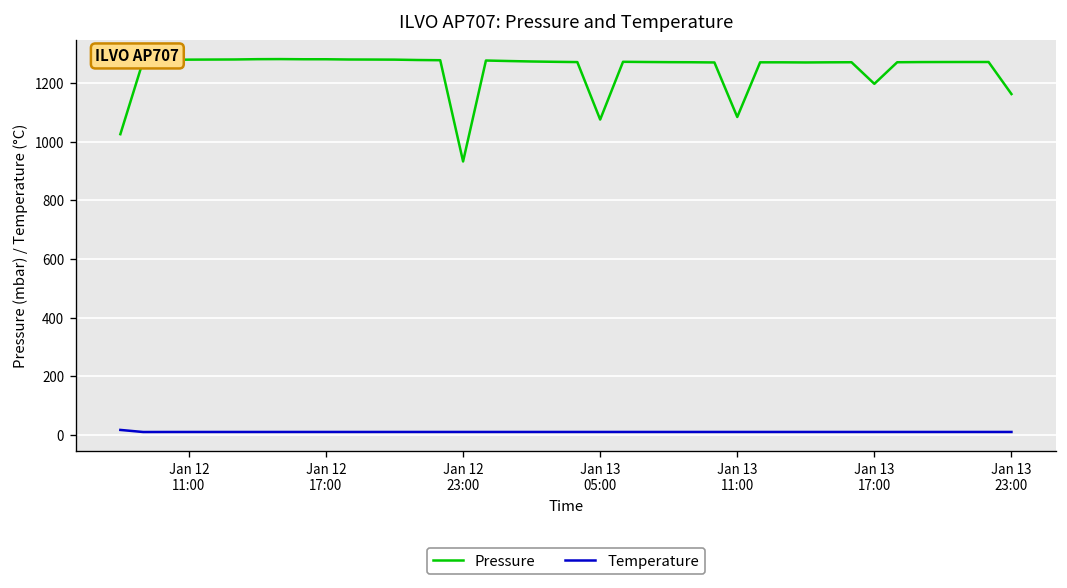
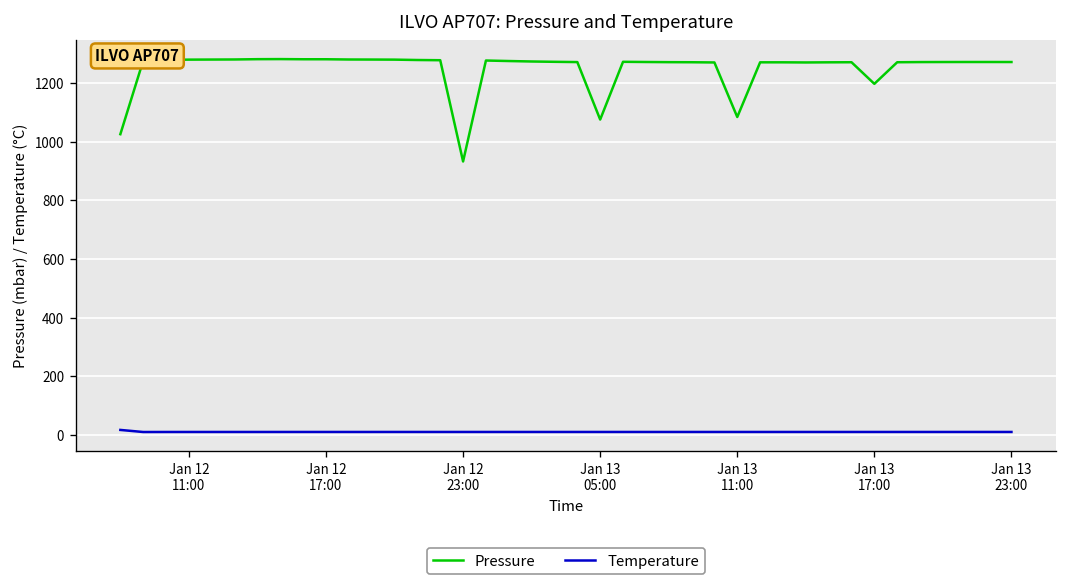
Pressure, Jan 13 23:00: 1160 -> 1270
